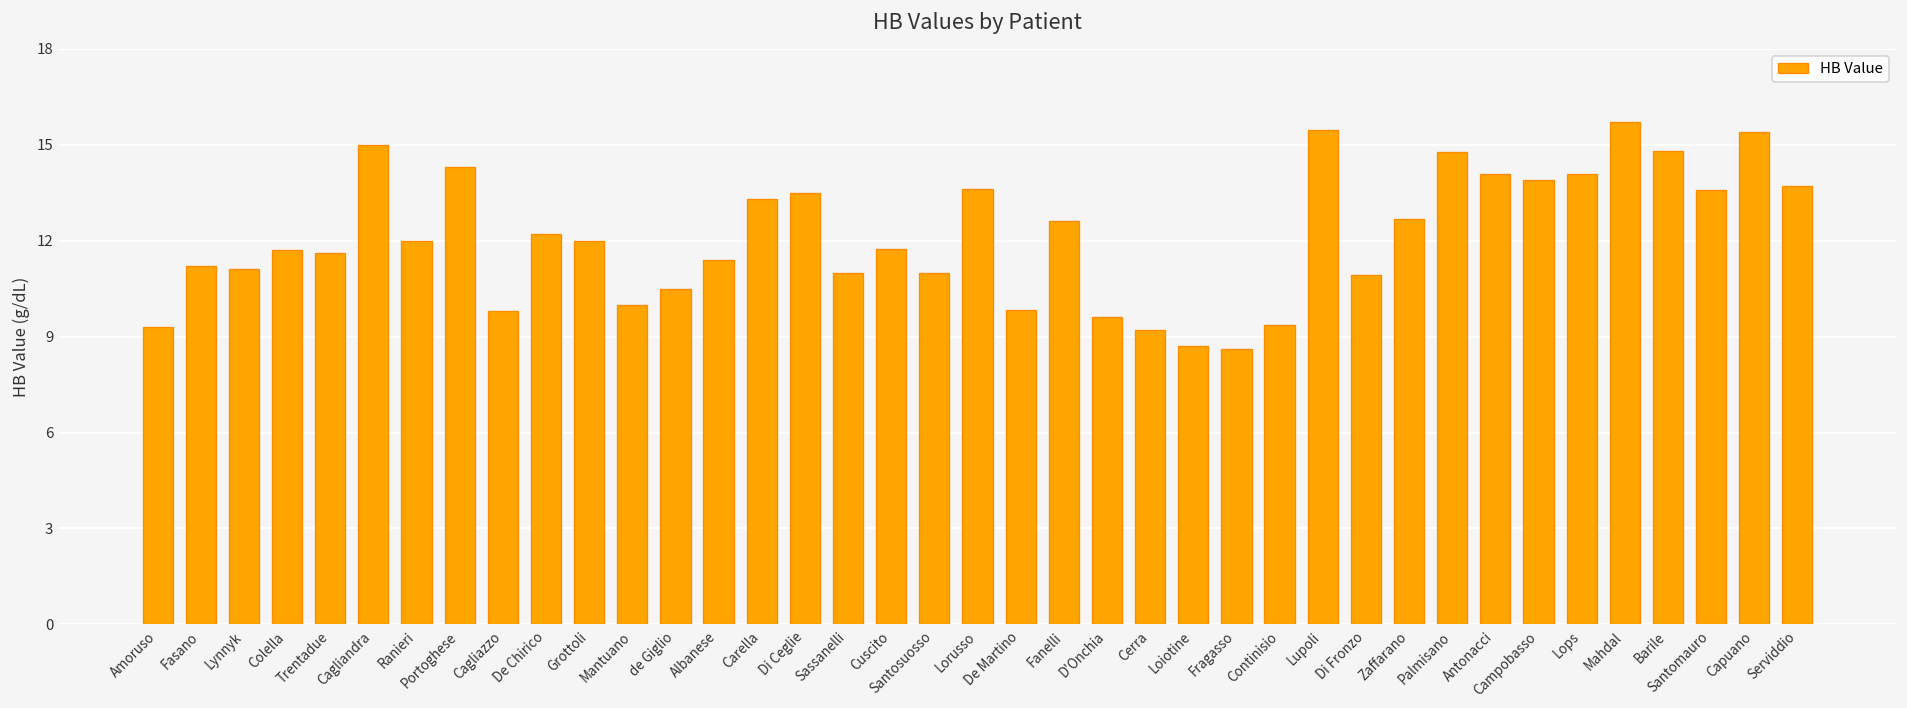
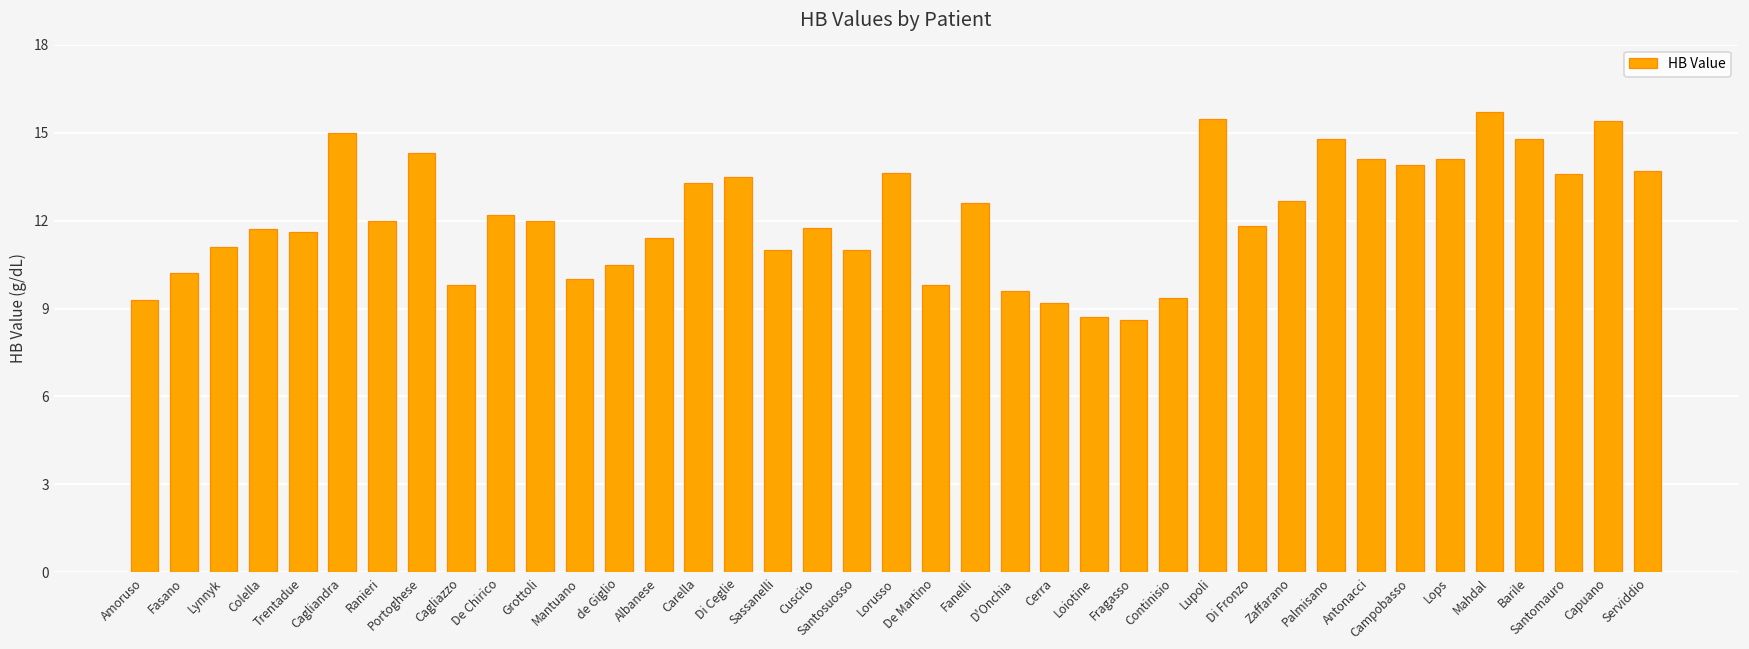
Fasano: 11.2 -> 10.2
Di Fronzo: 10.9 -> 11.8
